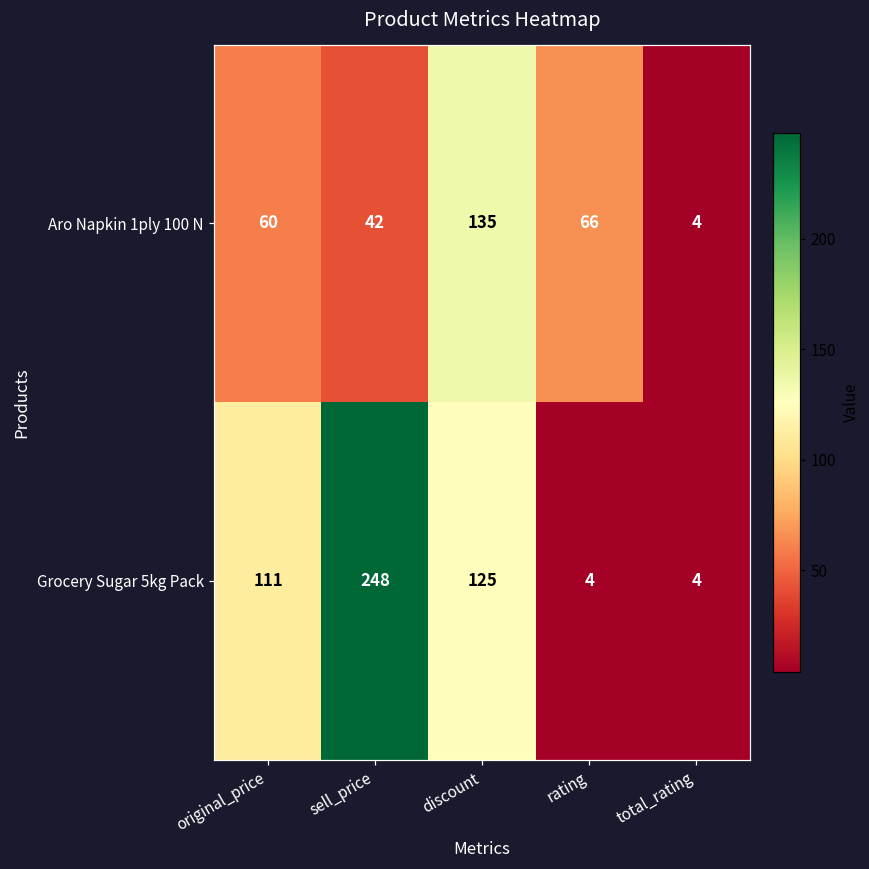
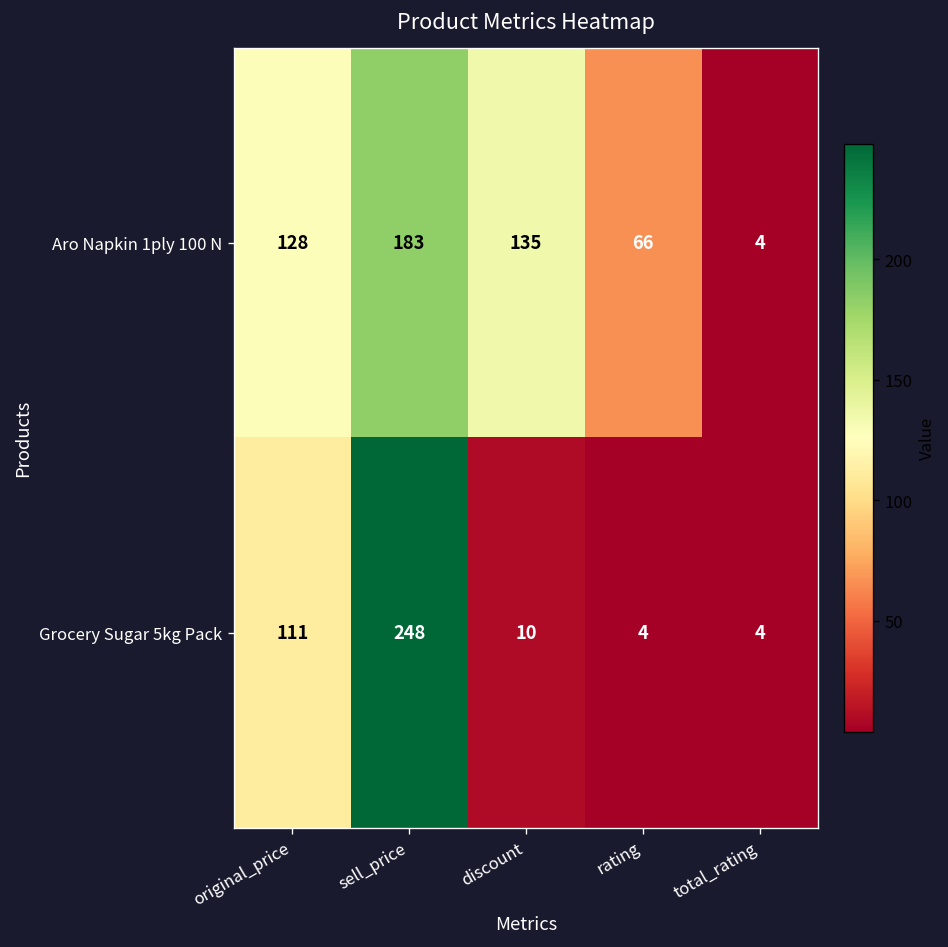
Aro Napkin 1ply 100 N, original_price: 60 -> 128
Aro Napkin 1ply 100 N, sell_price: 42 -> 183
Grocery Sugar 5kg Pack, discount: 125 -> 10
